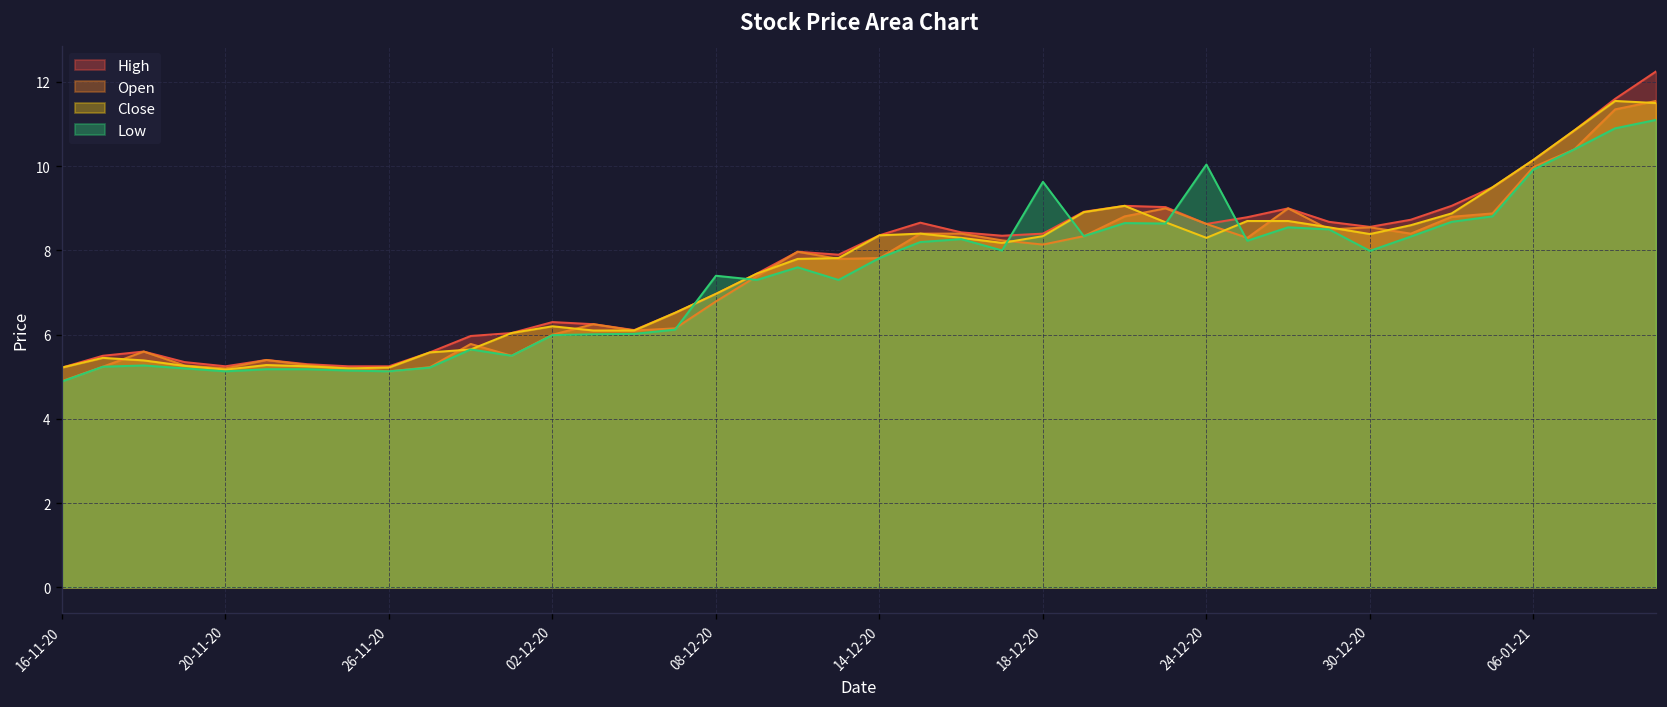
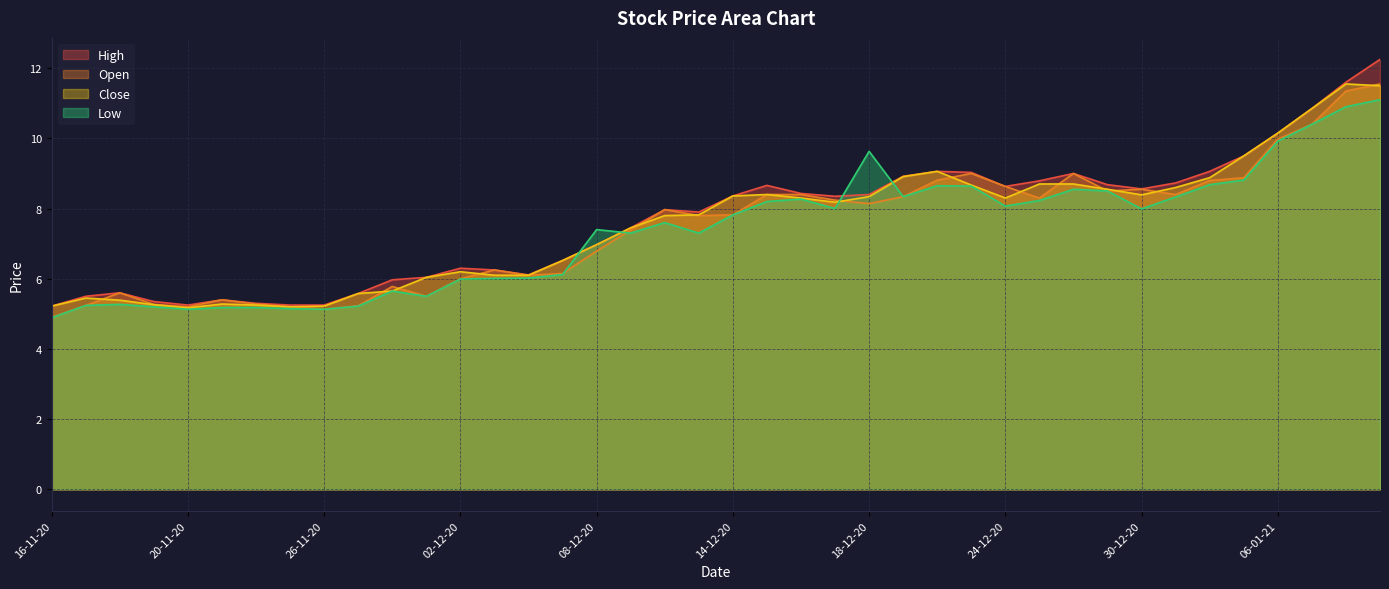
Low, 24-12-20: 10.0 -> 8.1
